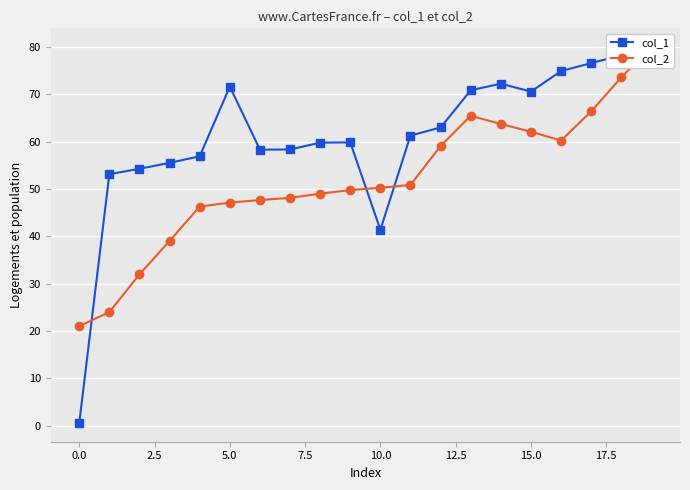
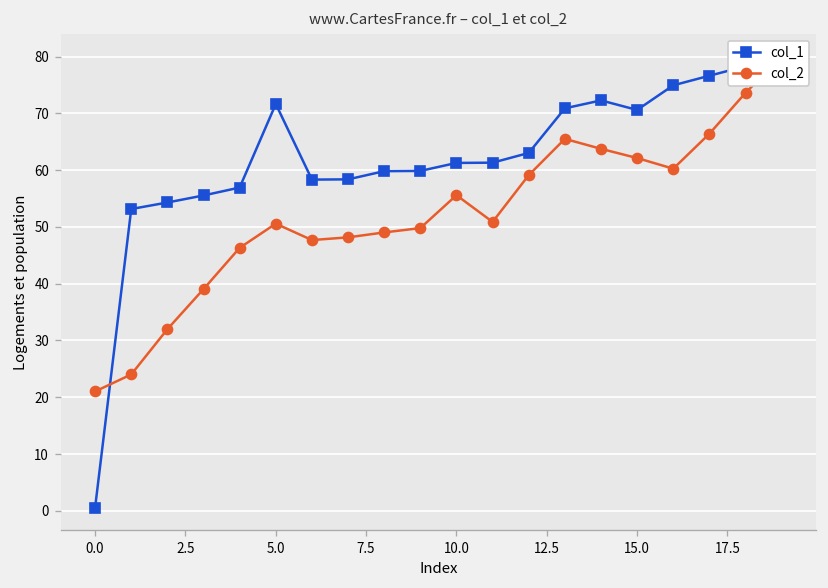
col_2, 5.0: 47 -> 51
col_1, 10.0: 41 -> 61
col_2, 10.0: 50 -> 56
